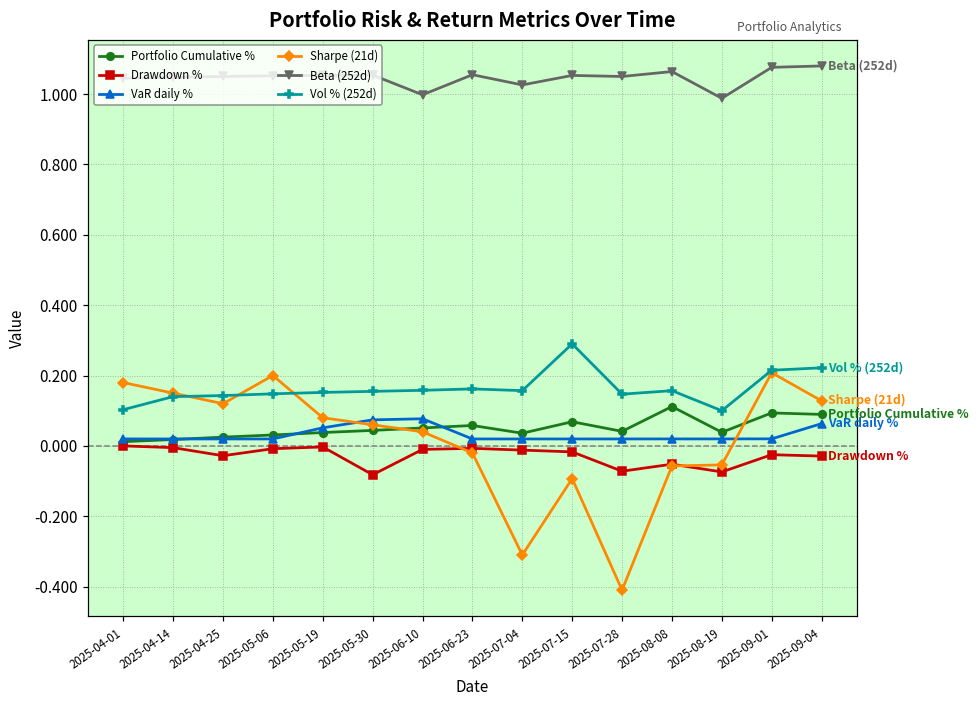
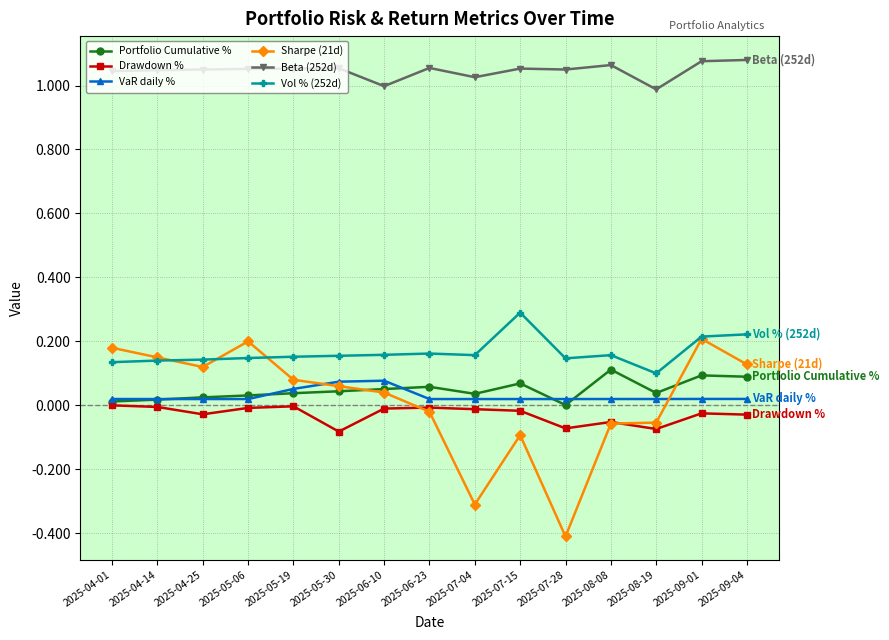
Vol % (252d), 2025-04-01: 0.10 -> 0.14
Portfolio Cumulative %, 2025-07-28: 0.04 -> 0.00
VaR daily %, 2025-09-04: 0.06 -> 0.02
